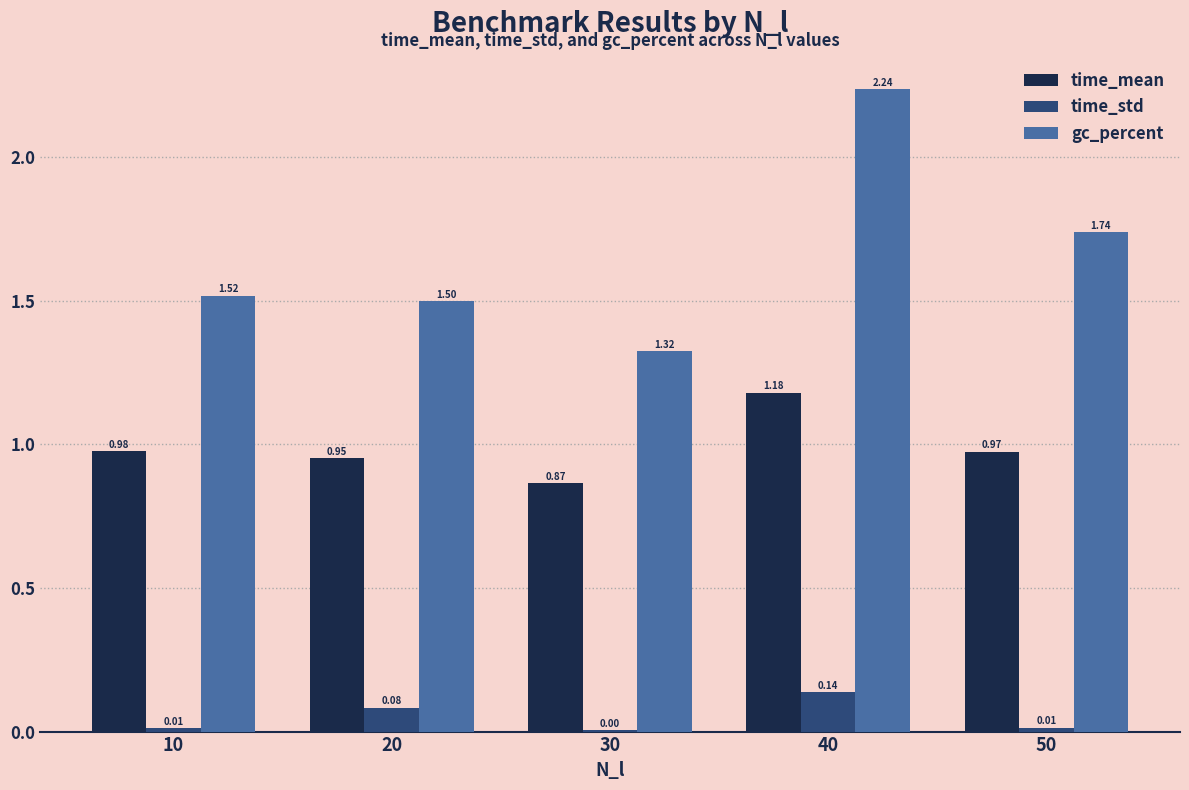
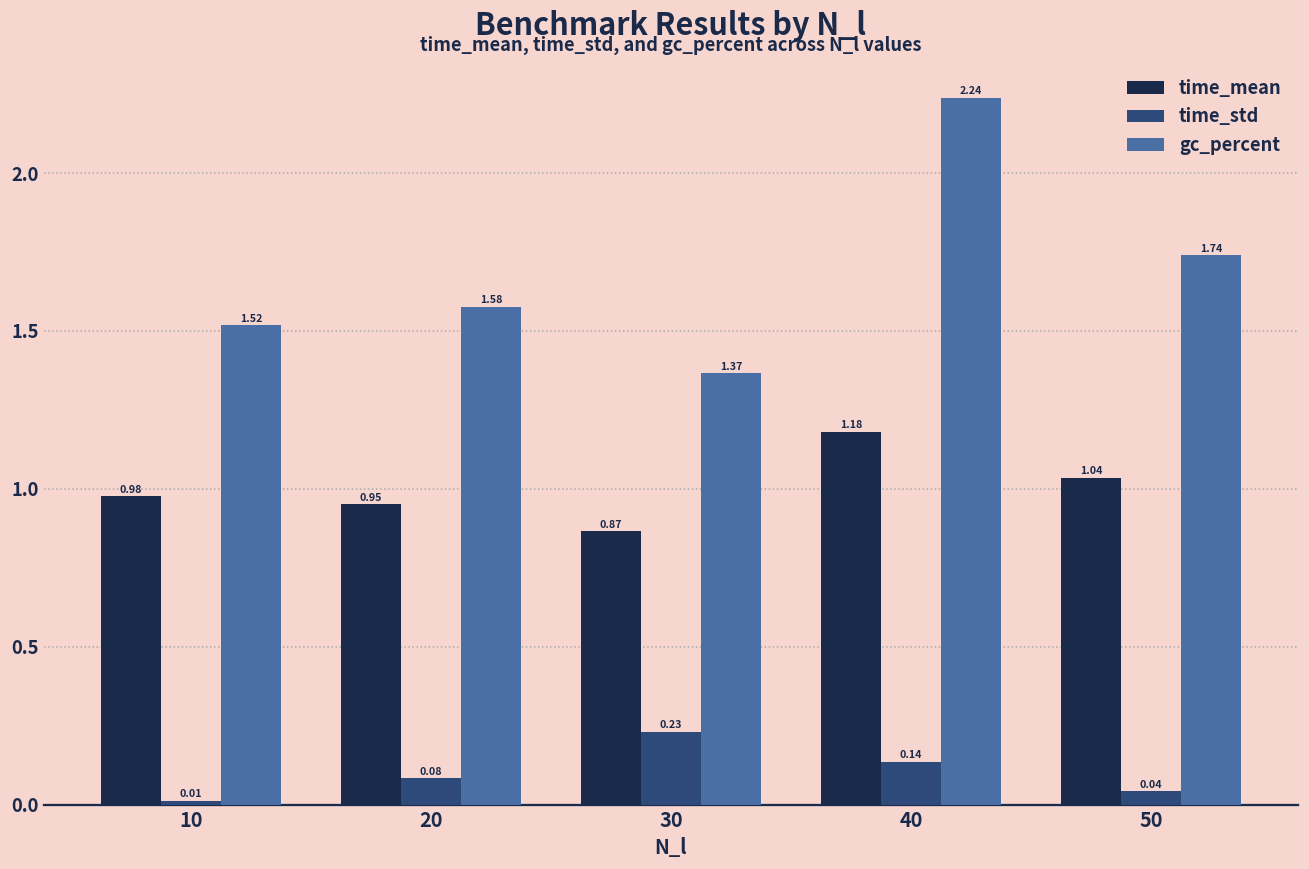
gc_percent, 20: 1.50 -> 1.58
time_std, 30: 0.00 -> 0.23
gc_percent, 30: 1.32 -> 1.37
time_mean, 50: 0.97 -> 1.04
time_std, 50: 0.01 -> 0.04
